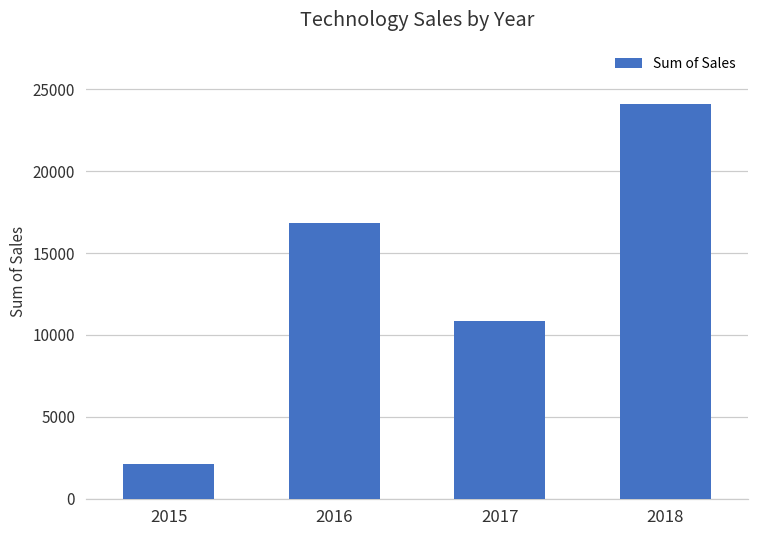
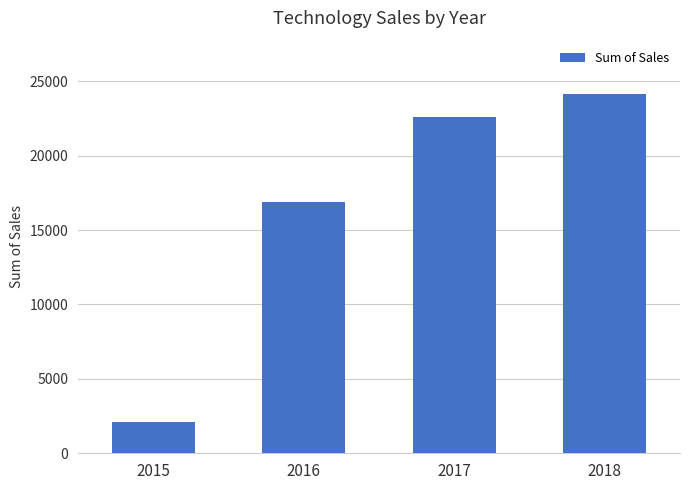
2017: 10800 -> 22600
